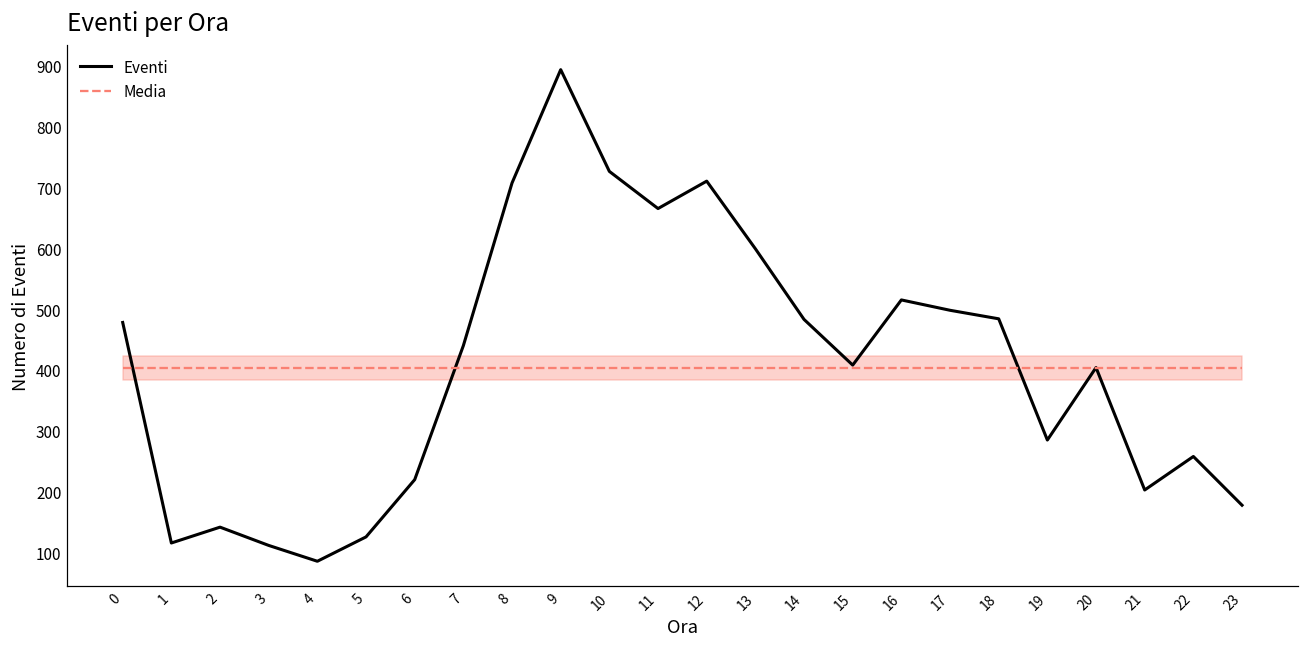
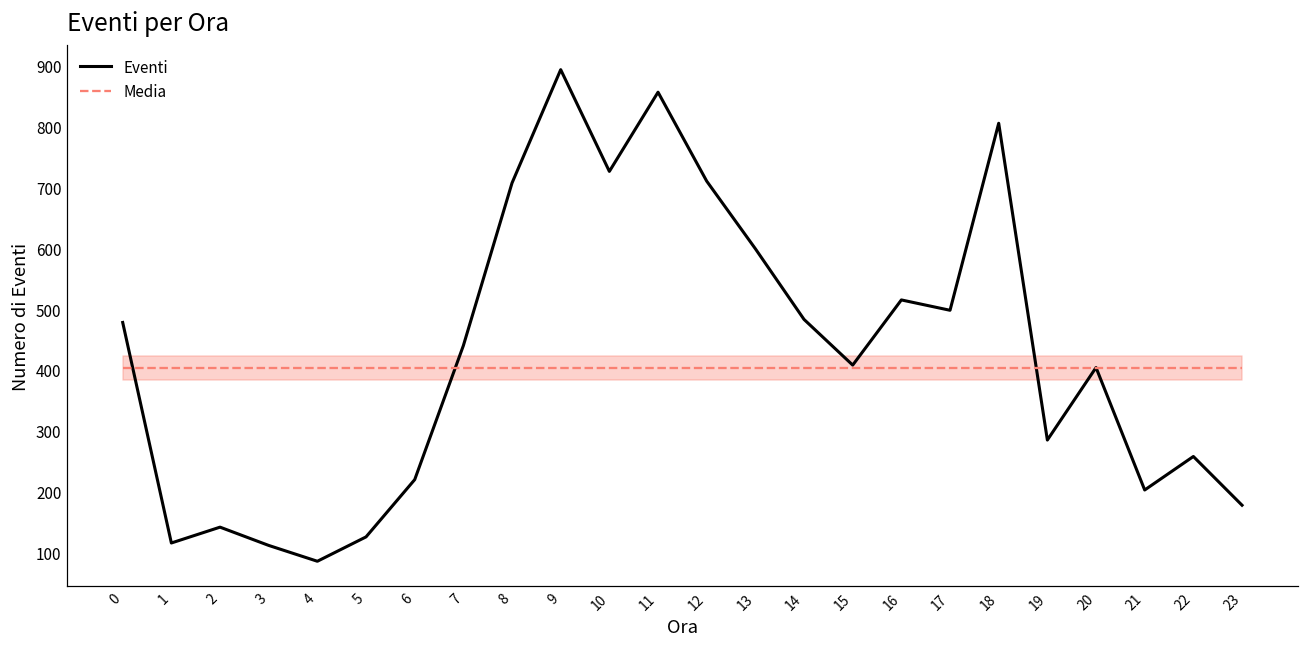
Eventi, 11: 670 -> 860
Eventi, 18: 480 -> 810
